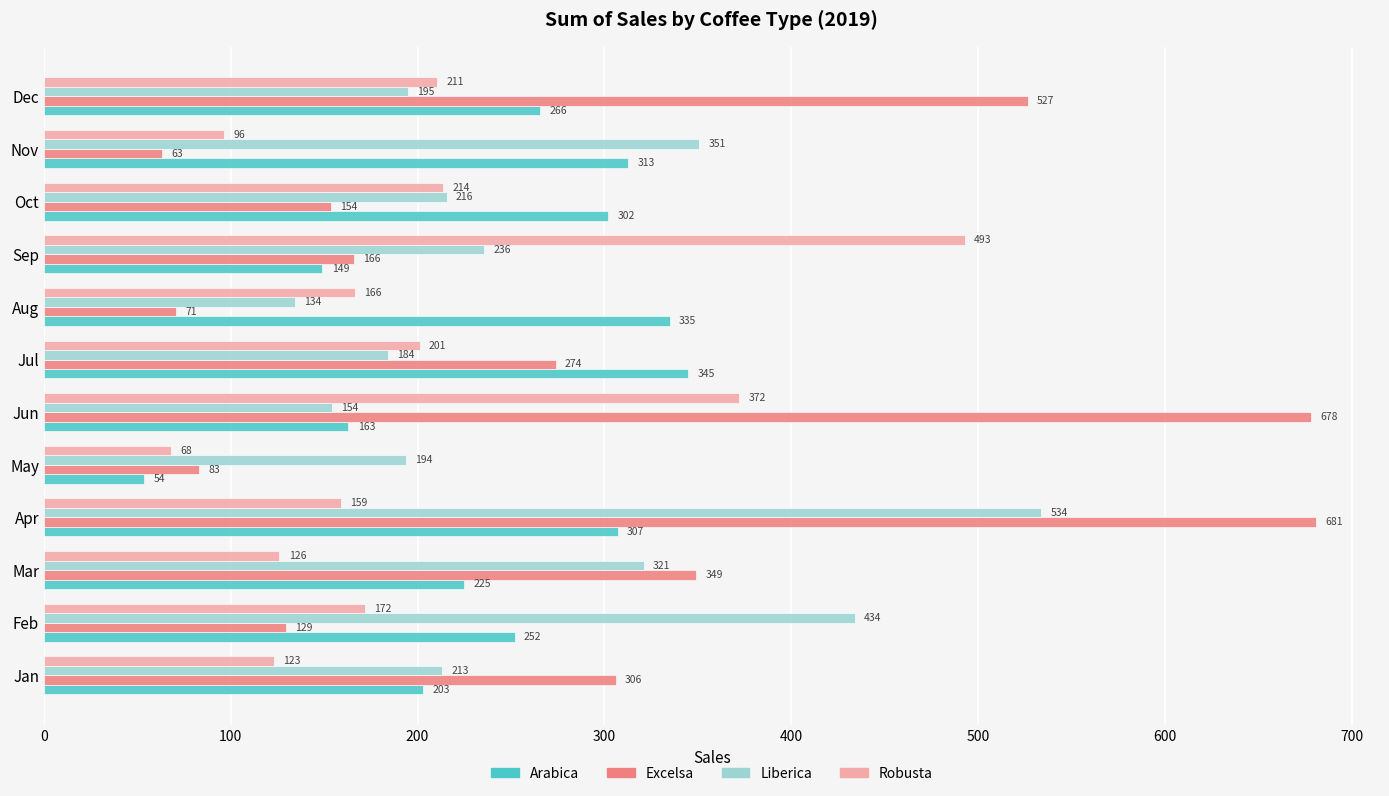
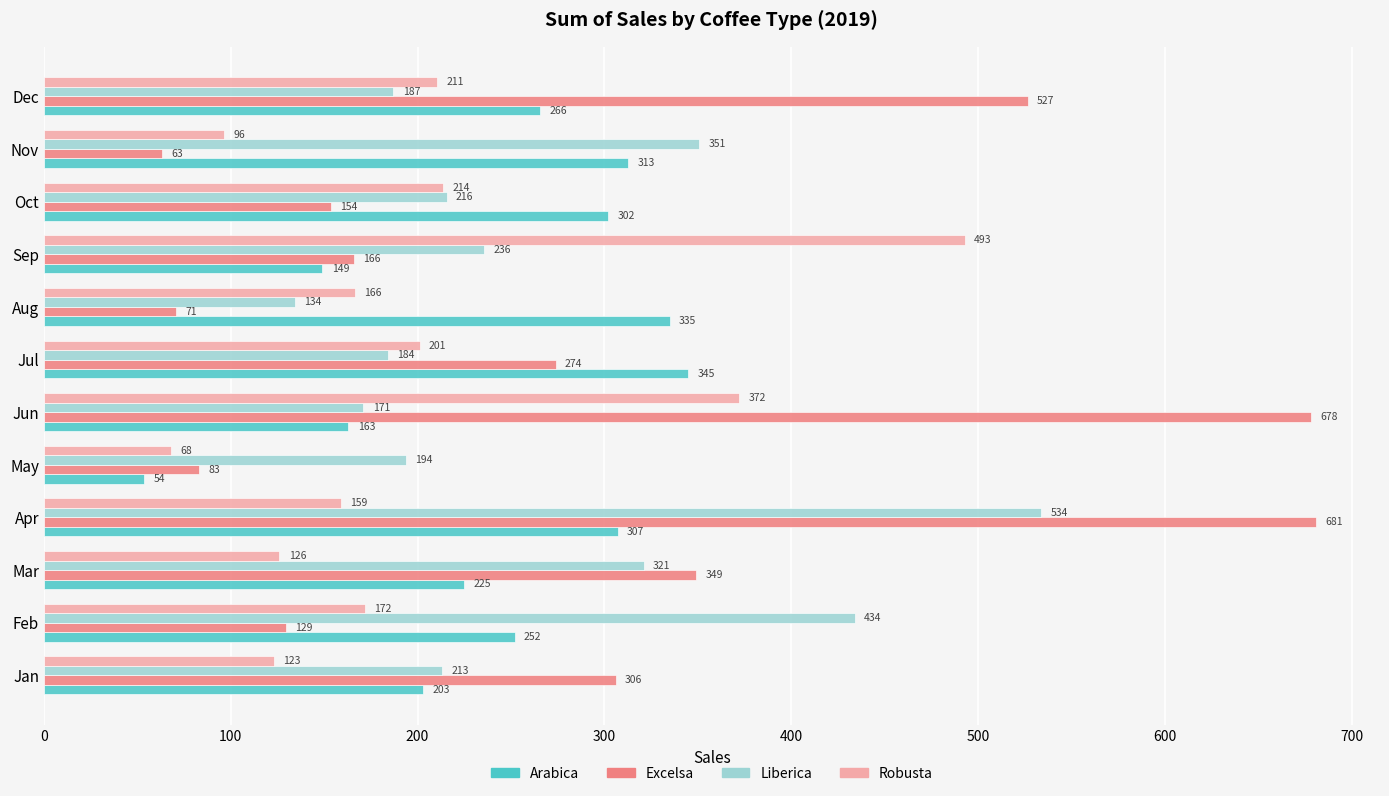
Liberica, Dec: 195 -> 187
Liberica, Jun: 154 -> 171
